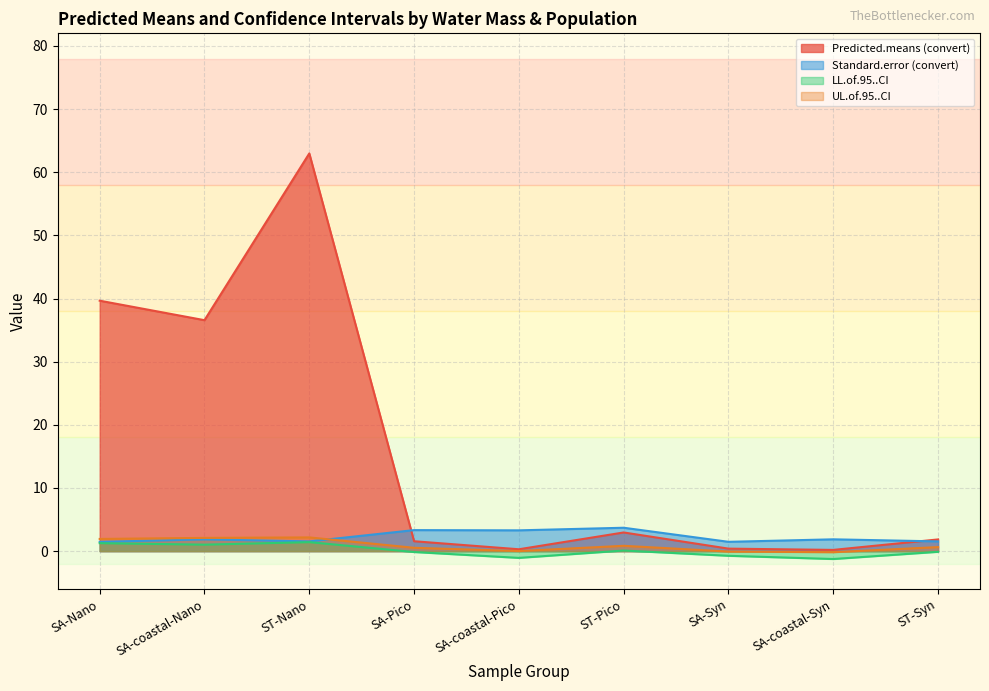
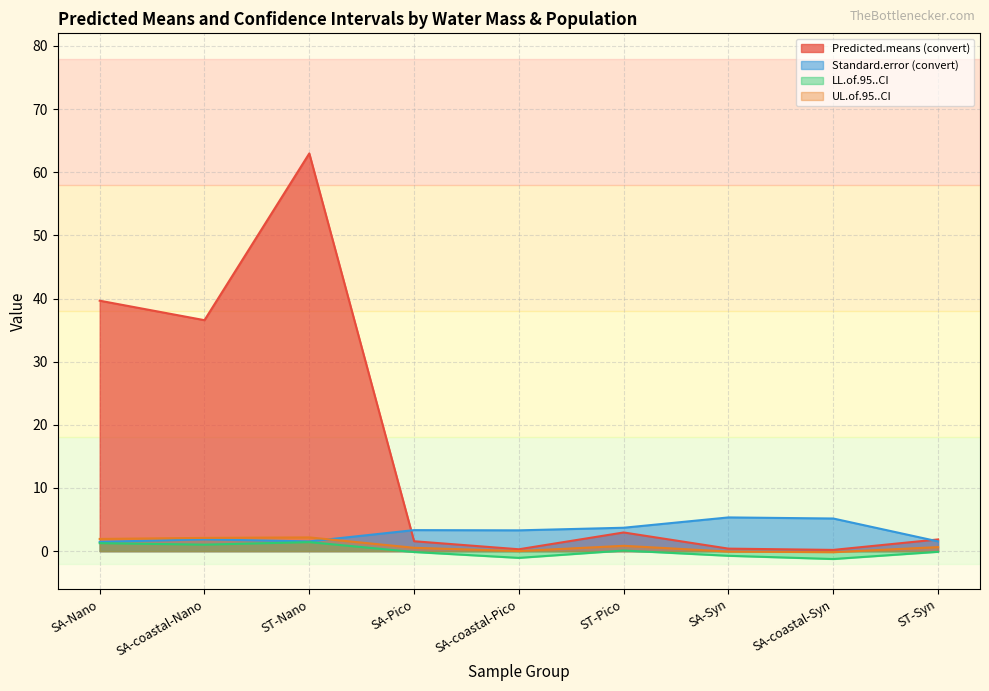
Standard.error (convert), SA-Syn: 1 -> 5
Standard.error (convert), SA-coastal-Syn: 2 -> 5
